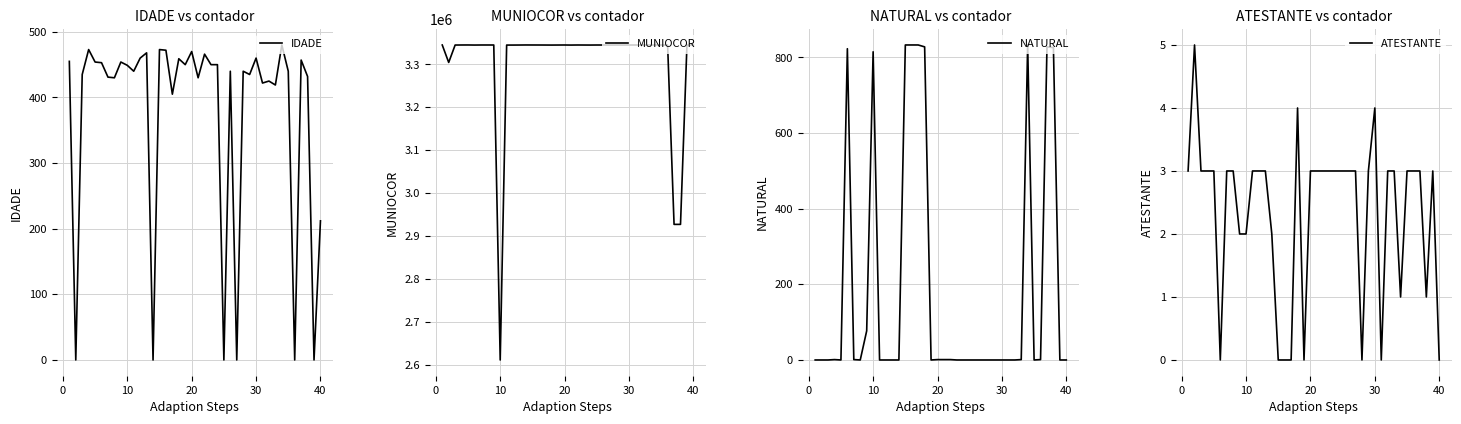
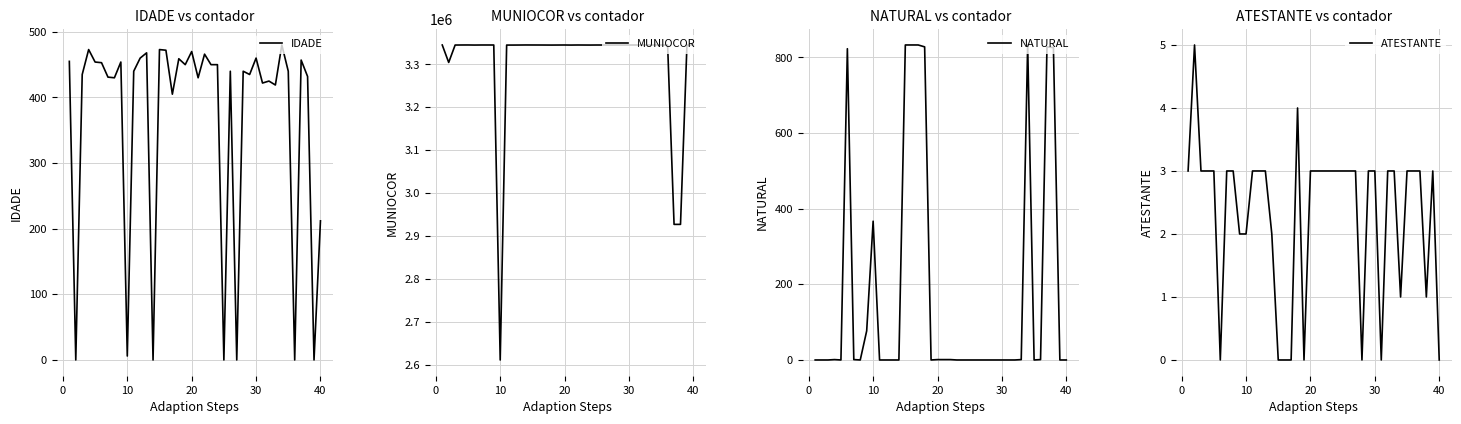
IDADE vs contador, 10: 450 -> 10
NATURAL vs contador, 10: 820 -> 370
ATESTANTE vs contador, 30: 4 -> 3
